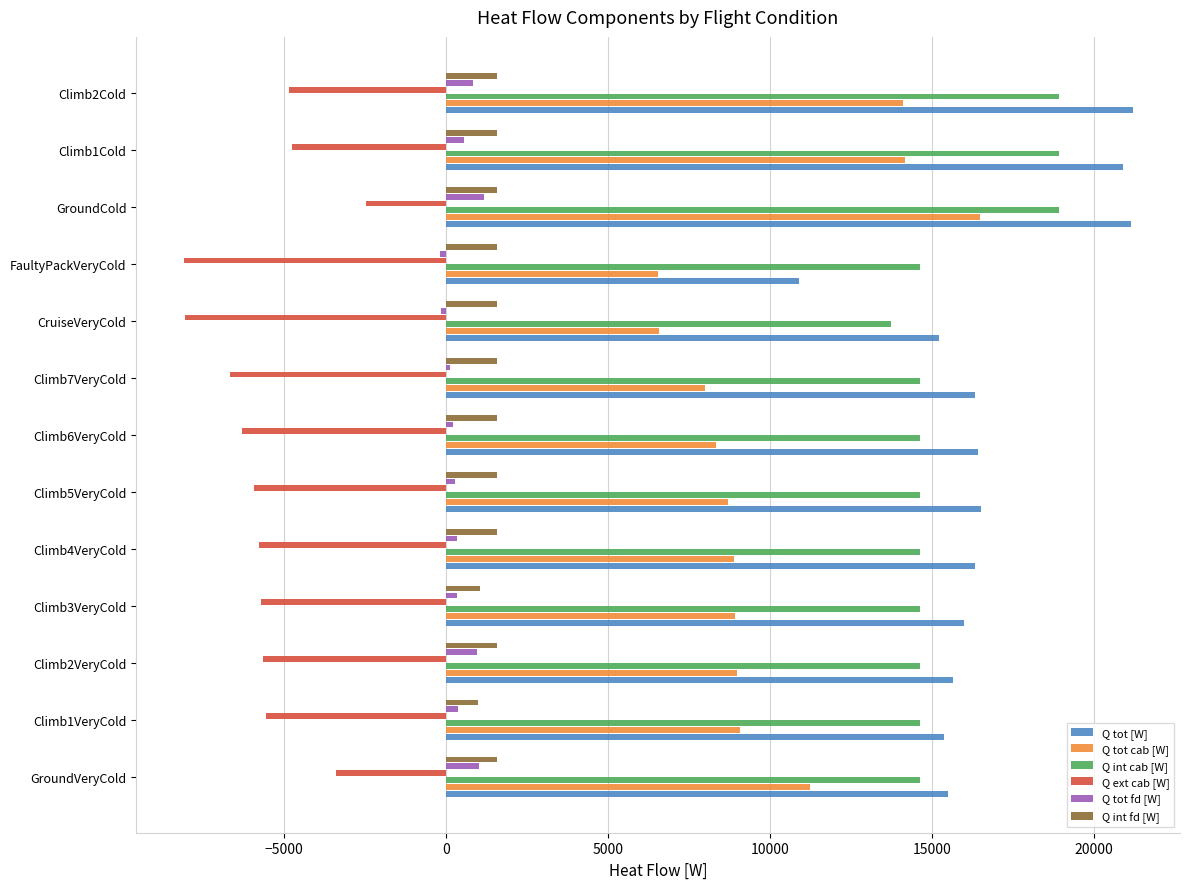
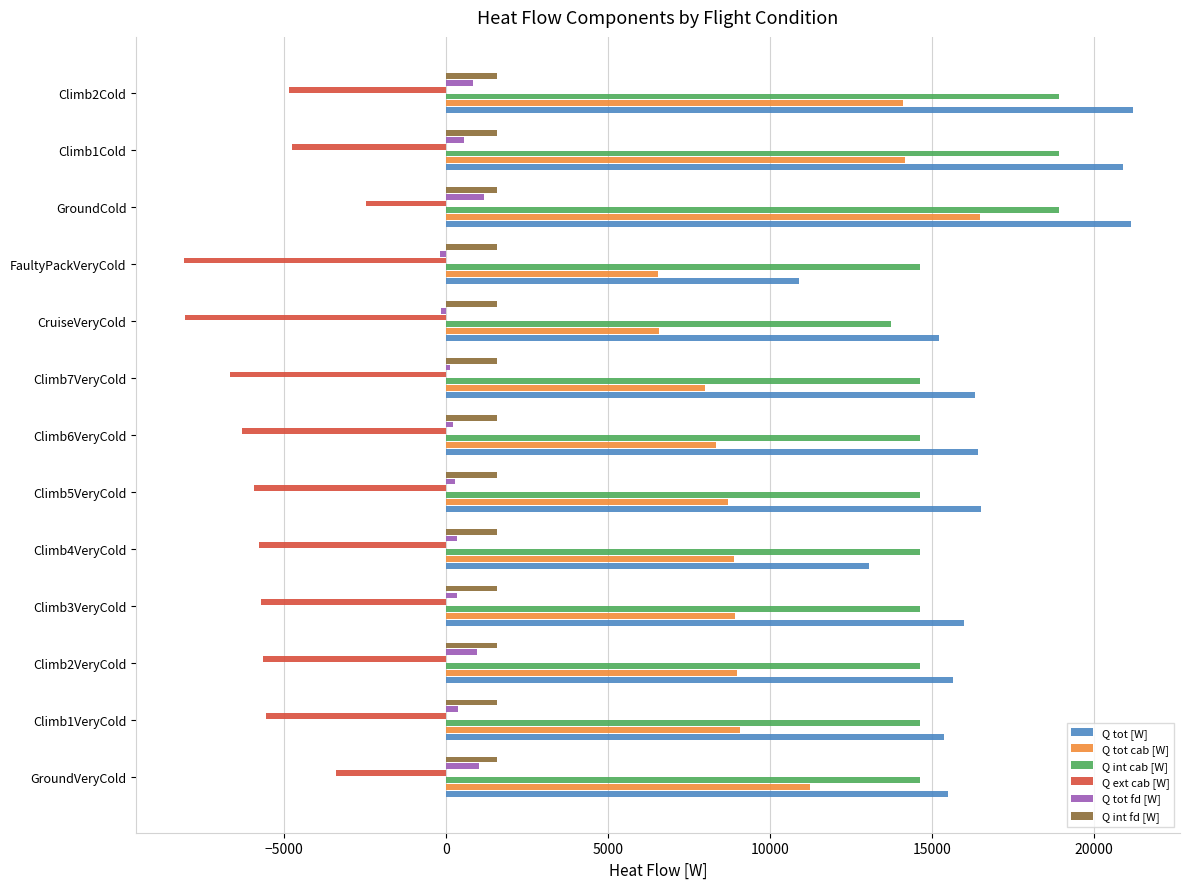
Q tot [W], Climb4VeryCold: 16300 -> 13000
Q int fd [W], Climb3VeryCold: 1100 -> 1600
Q int fd [W], Climb1VeryCold: 1000 -> 1600
